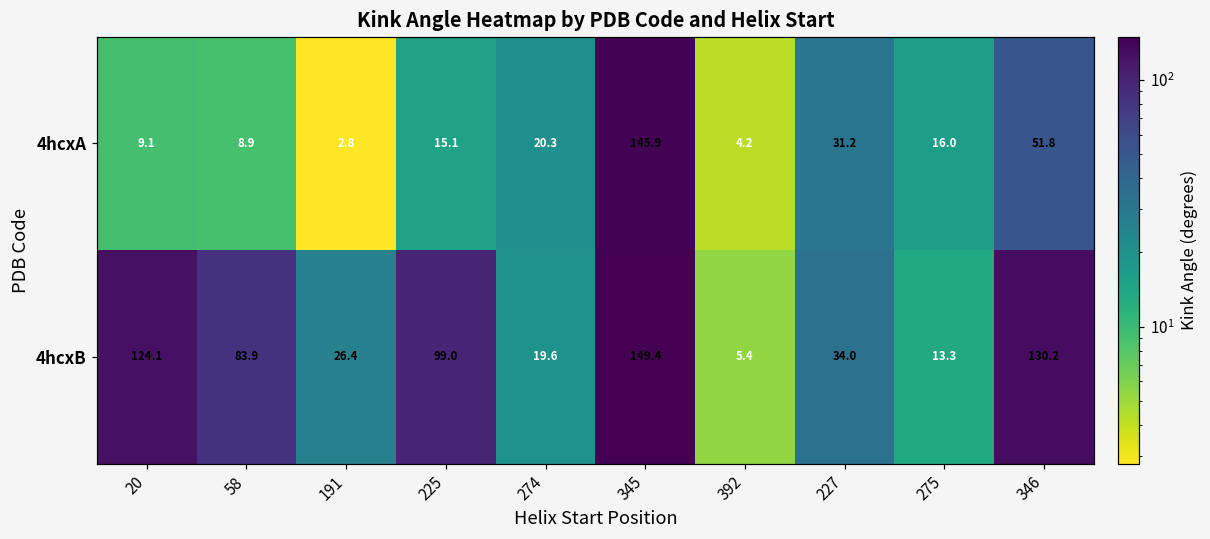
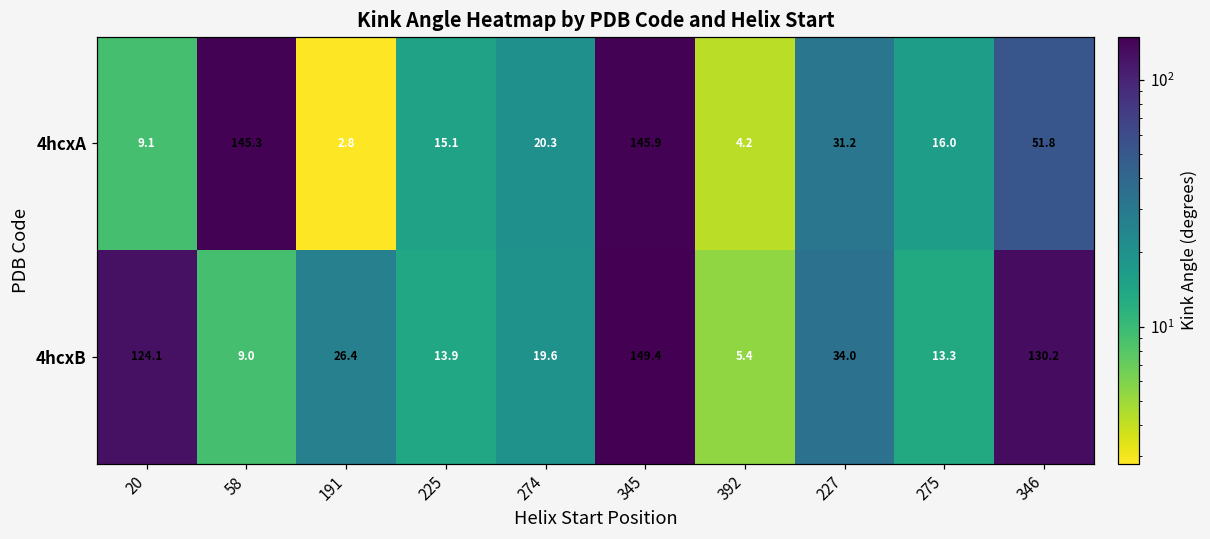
4hcxA, 58: 8.9 -> 145.3
4hcxB, 58: 83.9 -> 9.0
4hcxB, 225: 99.0 -> 13.9
